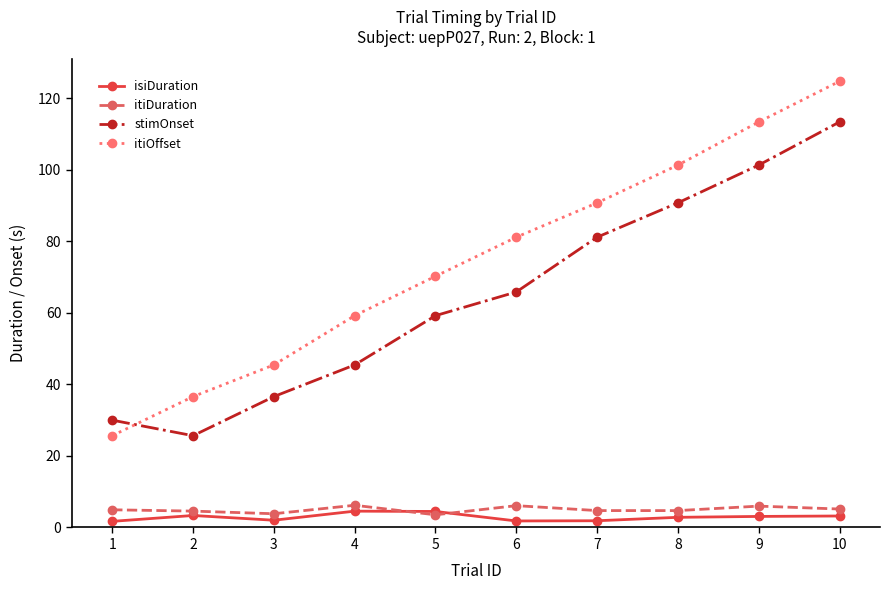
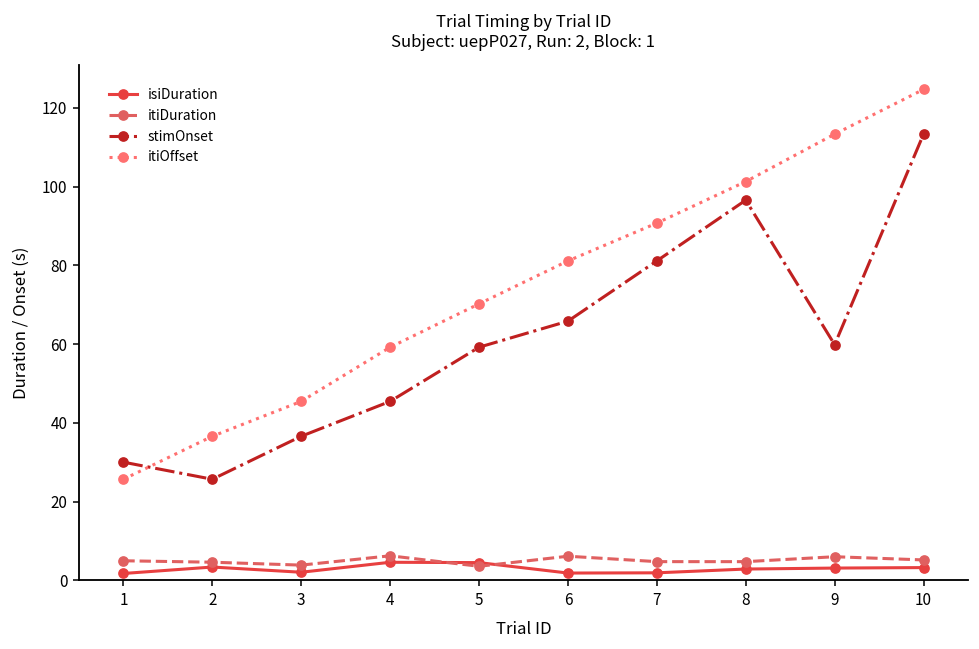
stimOnset, 8: 91 -> 97
stimOnset, 9: 101 -> 60
